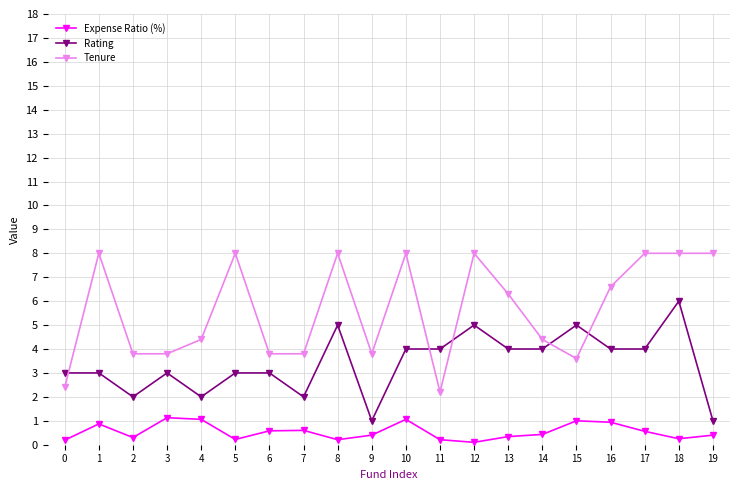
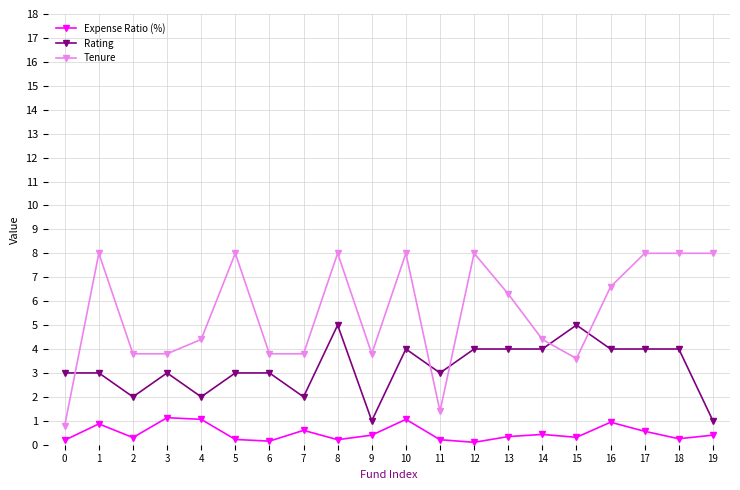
Tenure, 0: 2.4 -> 0.8
Expense Ratio (%), 6: 0.6 -> 0.2
Rating, 11: 4 -> 3
Tenure, 11: 2.2 -> 1.4
Rating, 12: 5 -> 4
Expense Ratio (%), 15: 1.0 -> 0.3
Rating, 18: 6 -> 4
